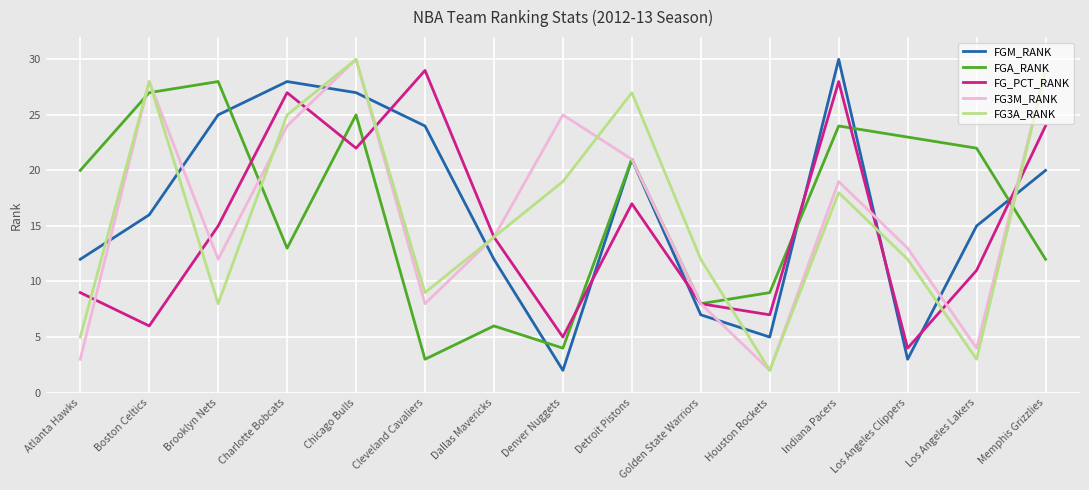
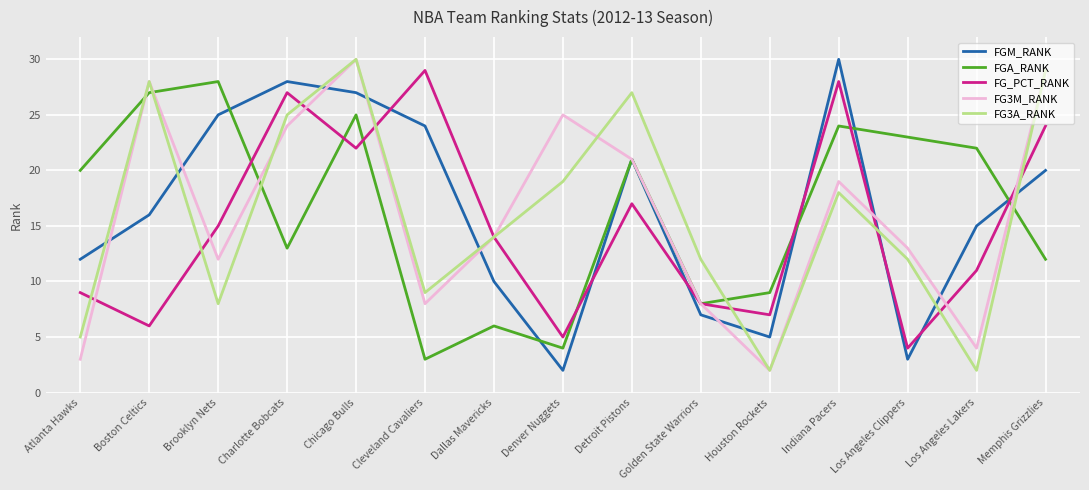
FGM_RANK, Dallas Mavericks: 12 -> 10
FG3A_RANK, Los Angeles Lakers: 3 -> 2
